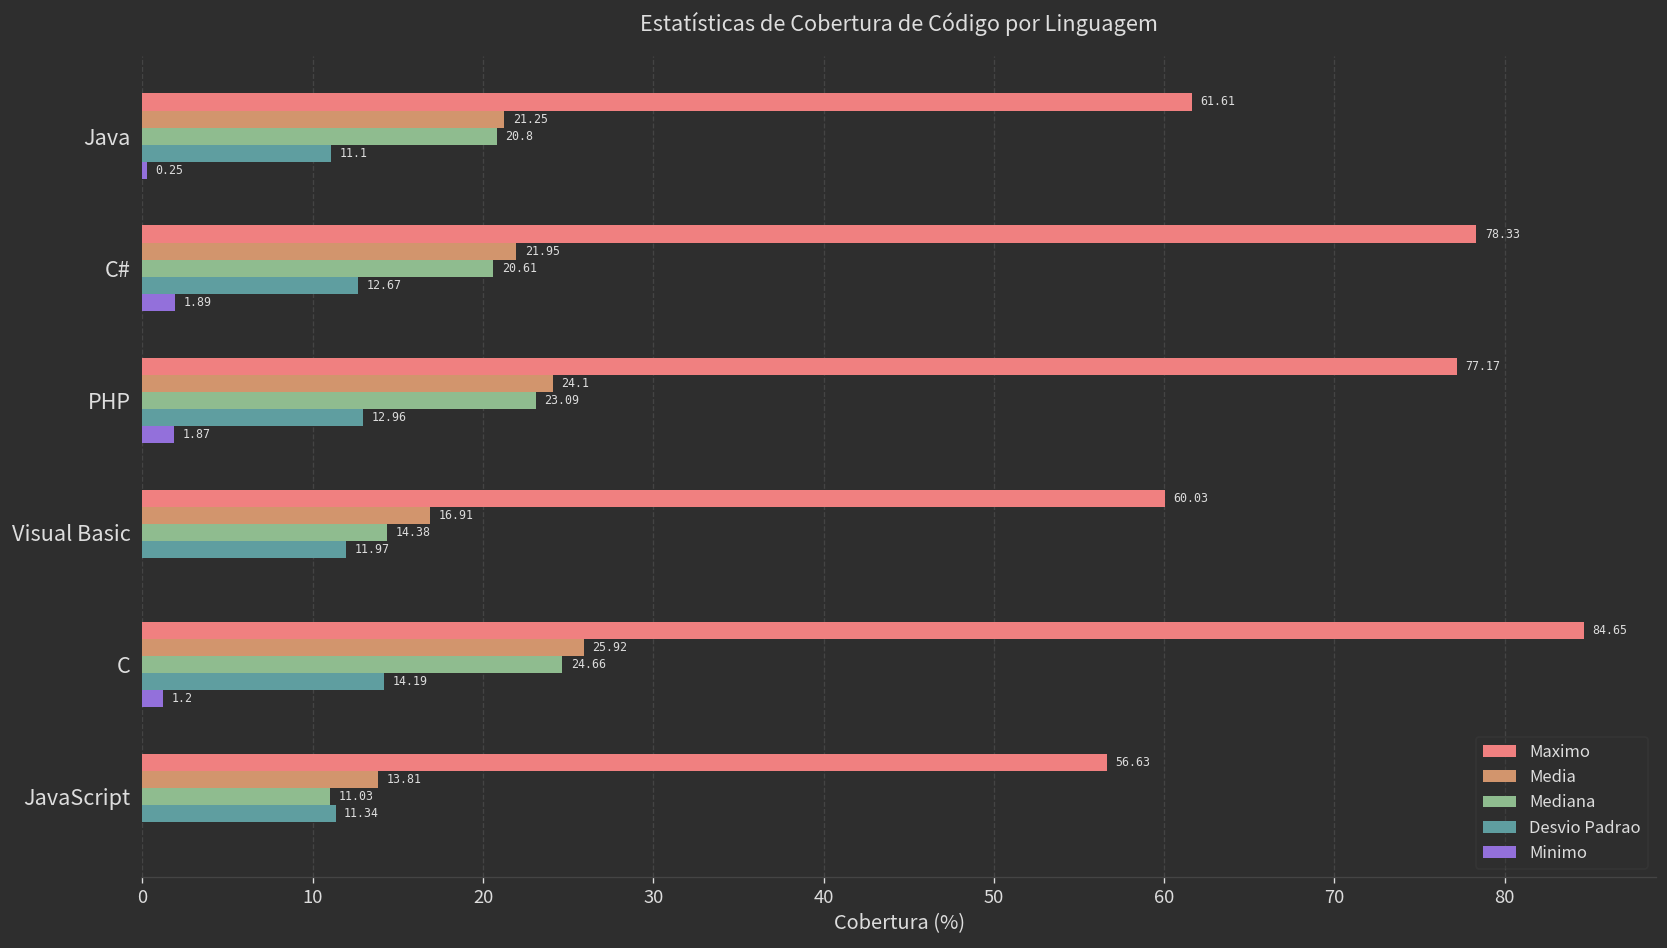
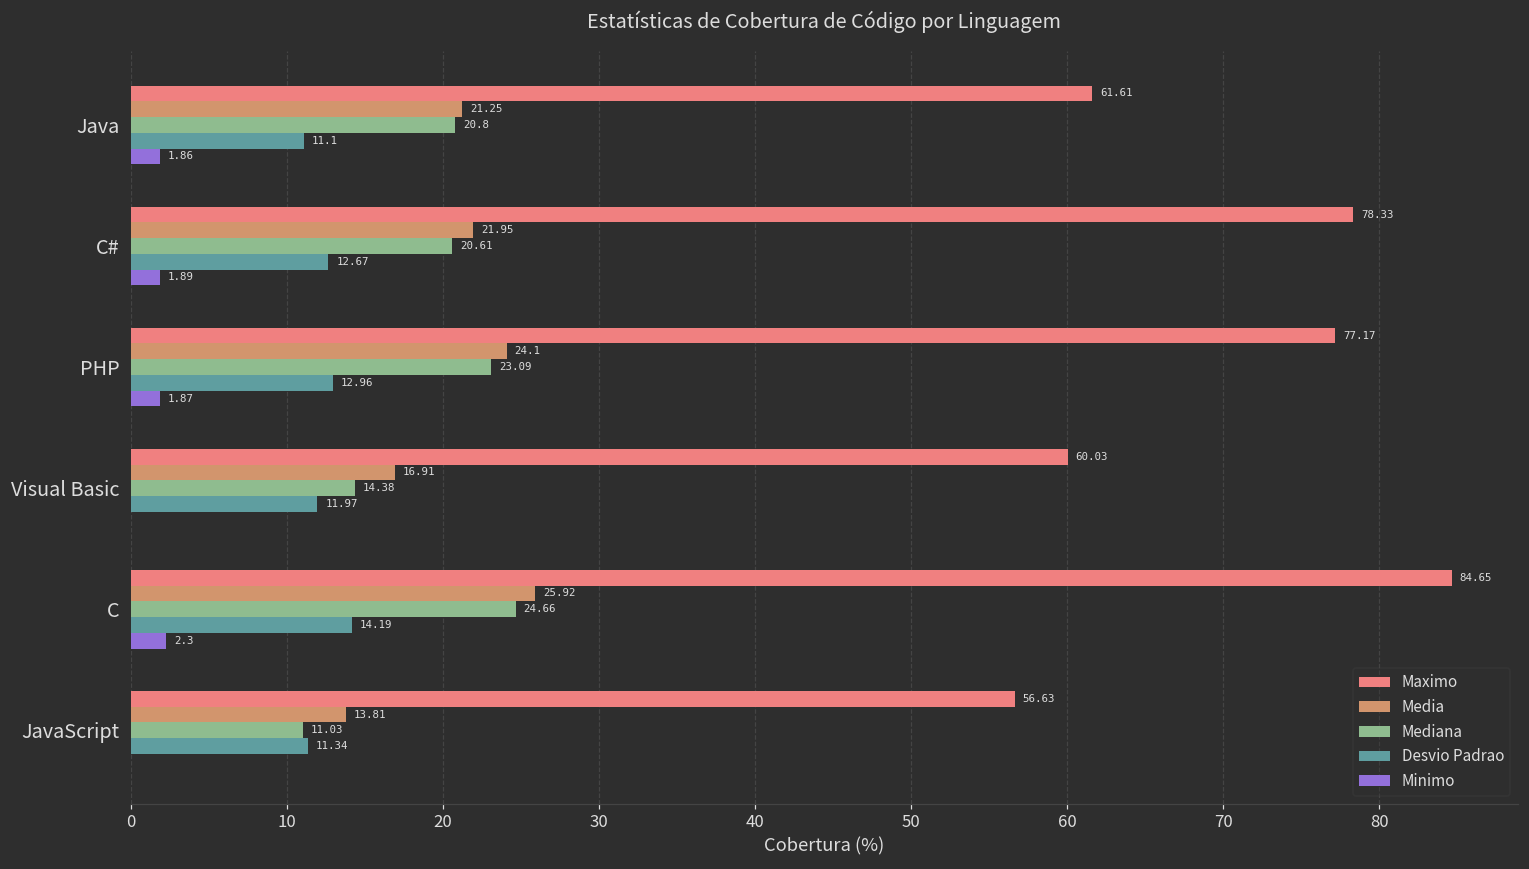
Minimo, Java: 0.25 -> 1.86
Minimo, C: 1.2 -> 2.3
